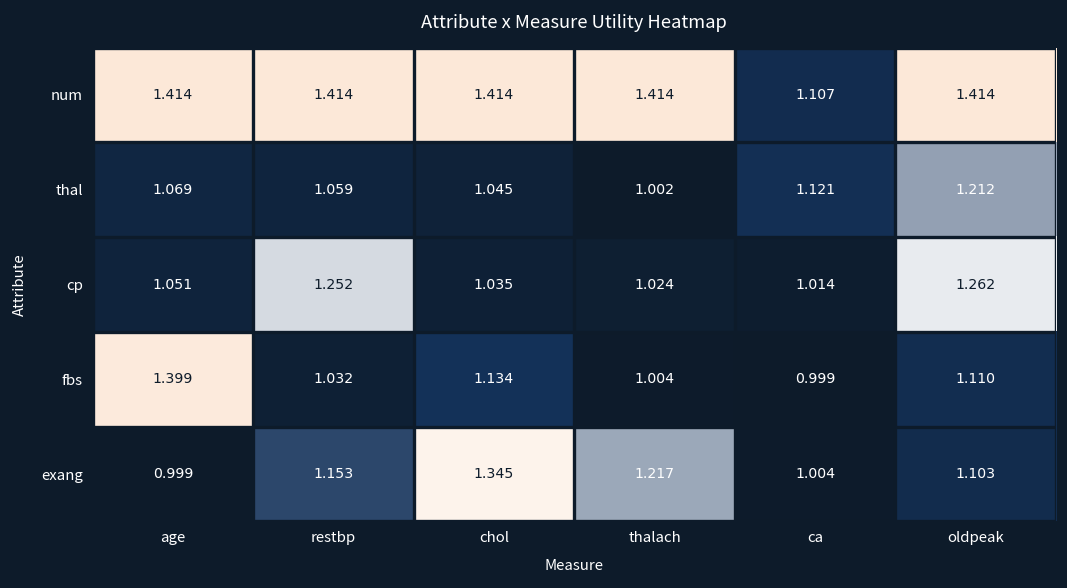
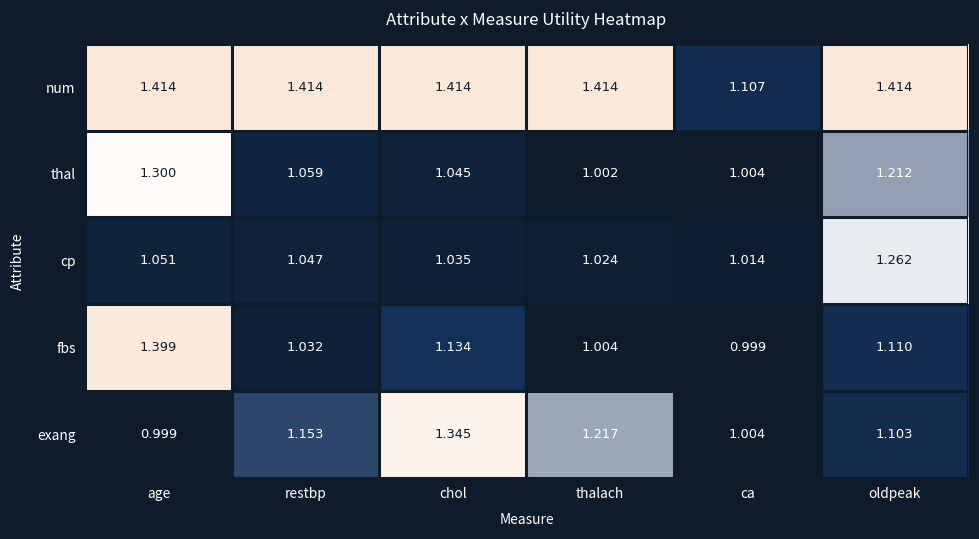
thal, age: 1.069 -> 1.300
thal, ca: 1.121 -> 1.004
cp, restbp: 1.252 -> 1.047
